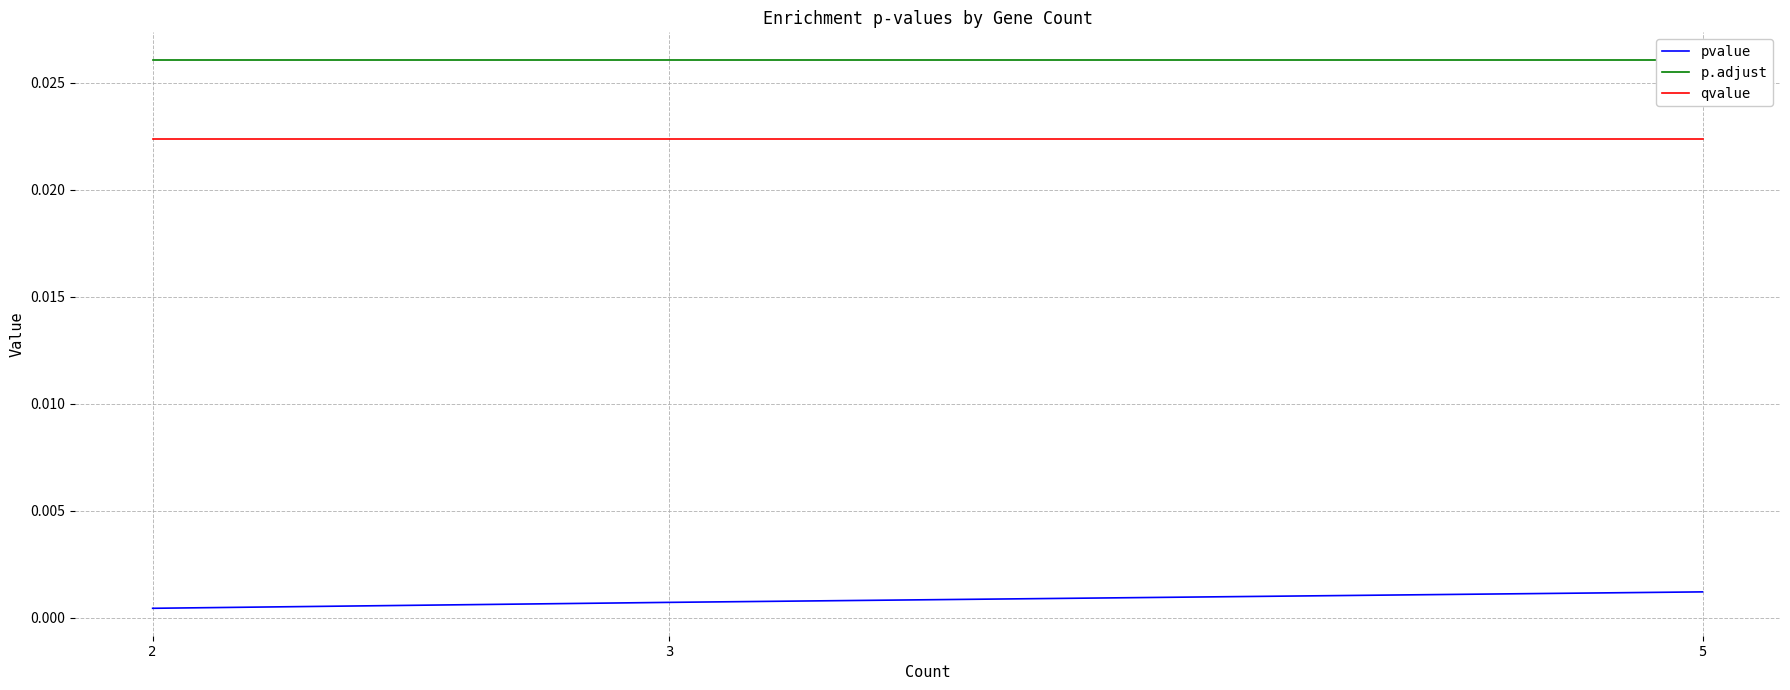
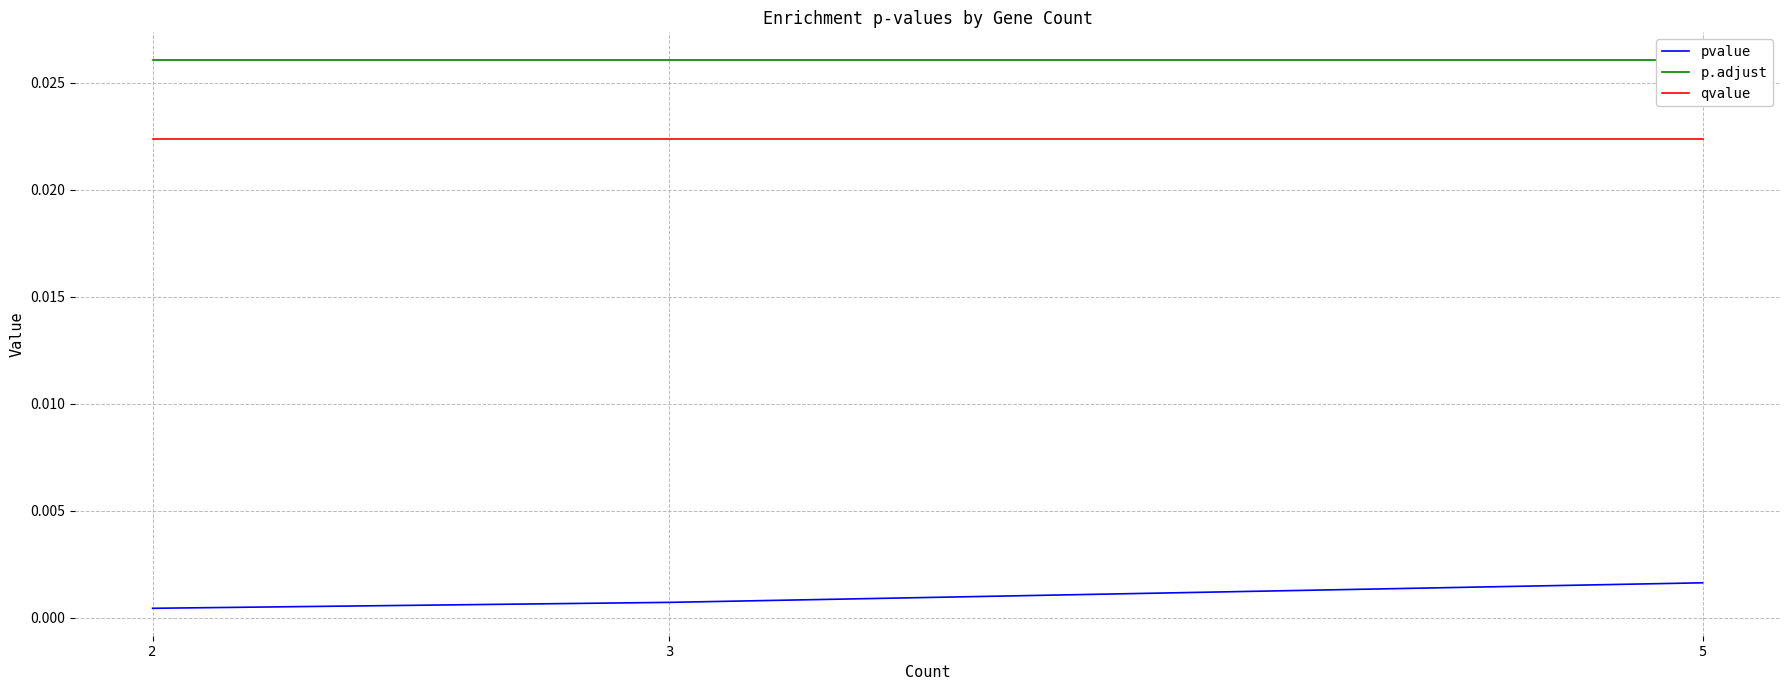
pvalue, 5: 0.0012 -> 0.0016
